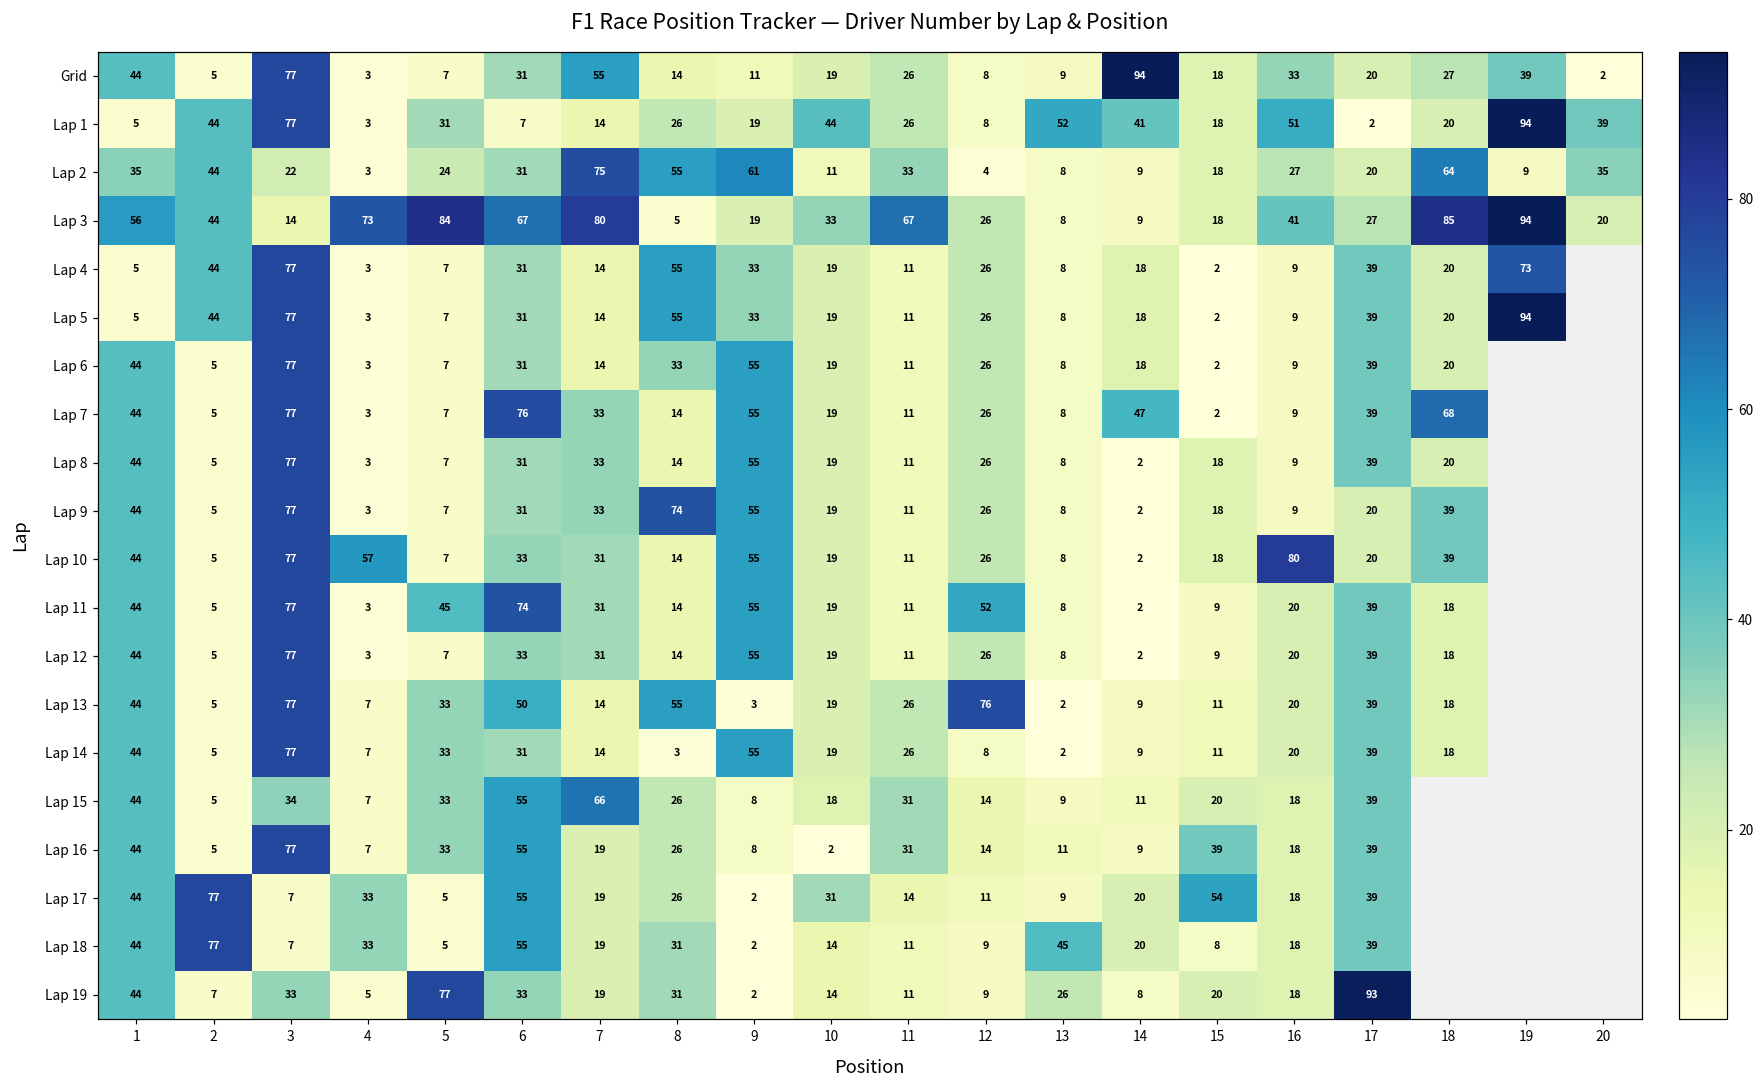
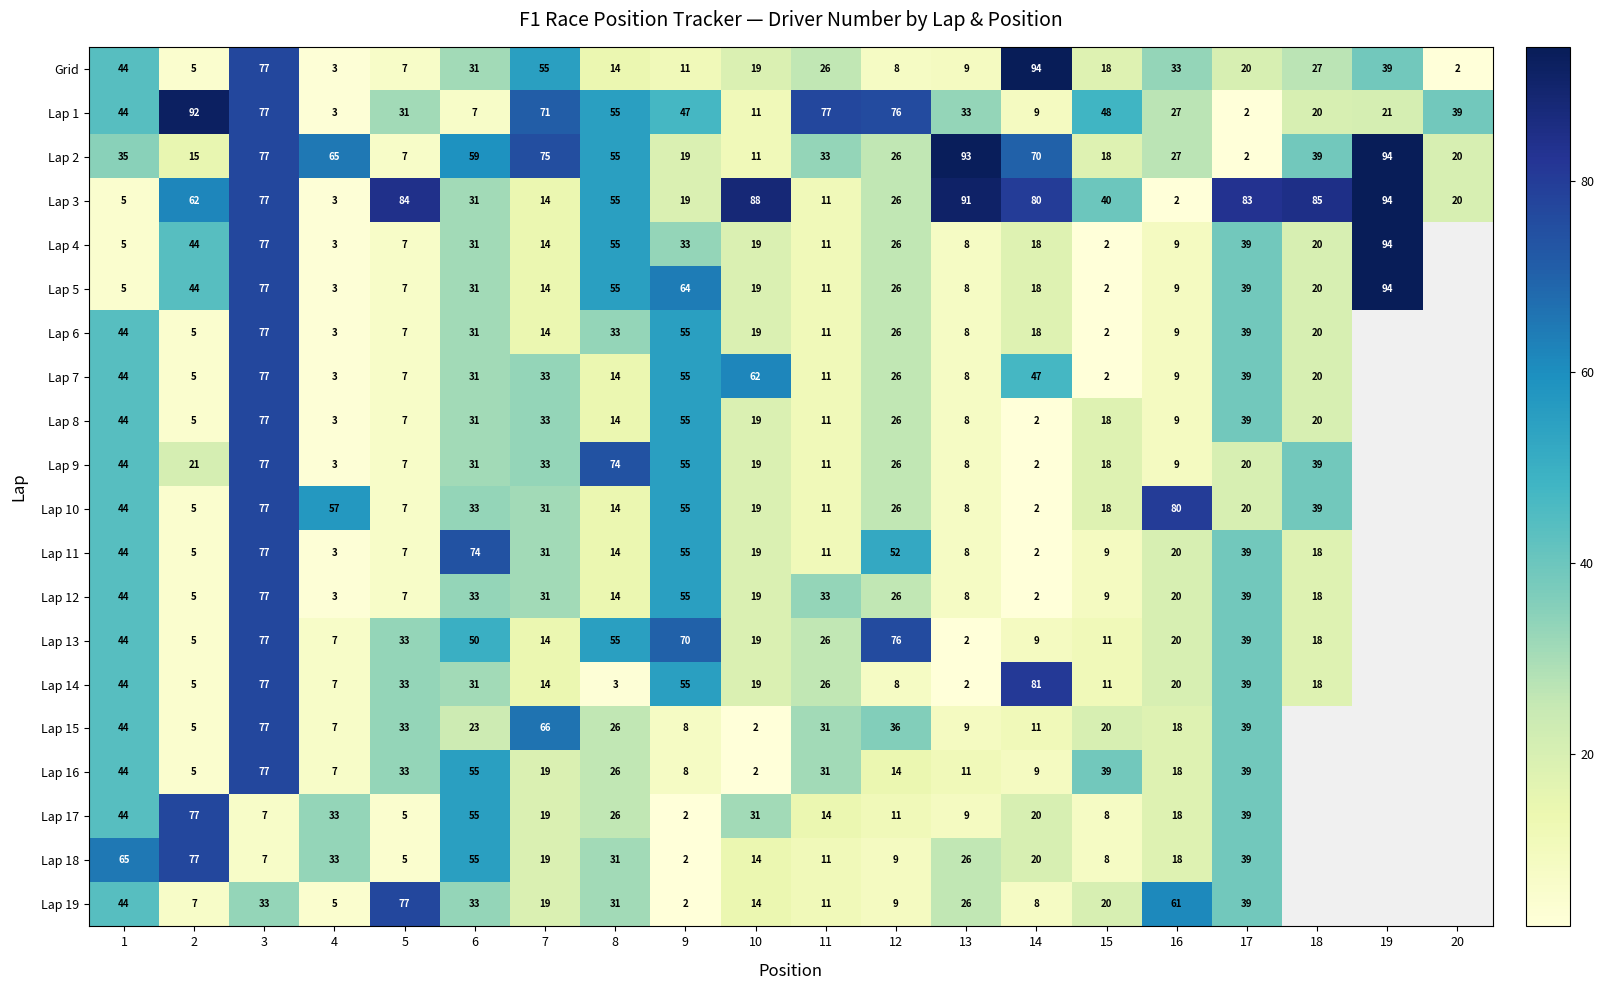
Lap 1, 1: 5 -> 44
Lap 1, 2: 44 -> 92
Lap 1, 7: 14 -> 71
Lap 1, 8: 26 -> 55
Lap 1, 9: 19 -> 47
Lap 1, 10: 44 -> 11
Lap 1, 11: 26 -> 77
Lap 1, 12: 8 -> 76
Lap 1, 13: 52 -> 33
Lap 1, 14: 41 -> 9
Lap 1, 15: 18 -> 48
Lap 1, 16: 51 -> 27
Lap 1, 19: 94 -> 21
Lap 2, 2: 44 -> 15
Lap 2, 3: 22 -> 77
Lap 2, 4: 3 -> 65
Lap 2, 5: 24 -> 7
Lap 2, 6: 31 -> 59
Lap 2, 9: 61 -> 19
Lap 2, 12: 4 -> 26
Lap 2, 13: 8 -> 93
Lap 2, 14: 9 -> 70
Lap 2, 17: 20 -> 2
Lap 2, 18: 64 -> 39
Lap 2, 19: 9 -> 94
Lap 2, 20: 35 -> 20
Lap 3, 1: 56 -> 5
Lap 3, 2: 44 -> 62
Lap 3, 3: 14 -> 77
Lap 3, 4: 73 -> 3
Lap 3, 6: 67 -> 31
Lap 3, 7: 80 -> 14
Lap 3, 8: 5 -> 55
Lap 3, 10: 33 -> 88
Lap 3, 11: 67 -> 11
Lap 3, 13: 8 -> 91
Lap 3, 14: 9 -> 80
Lap 3, 15: 18 -> 40
Lap 3, 16: 41 -> 2
Lap 3, 17: 27 -> 83
Lap 4, 19: 73 -> 94
Lap 5, 9: 33 -> 64
Lap 7, 6: 76 -> 31
Lap 7, 10: 19 -> 62
Lap 7, 18: 68 -> 20
Lap 9, 2: 5 -> 21
Lap 11, 5: 45 -> 7
Lap 12, 11: 11 -> 33
Lap 13, 9: 3 -> 70
Lap 14, 14: 9 -> 81
Lap 15, 3: 34 -> 77
Lap 15, 6: 55 -> 23
Lap 15, 10: 18 -> 2
Lap 15, 12: 14 -> 36
Lap 17, 15: 54 -> 8
Lap 18, 1: 44 -> 65
Lap 18, 13: 45 -> 26
Lap 19, 16: 18 -> 61
Lap 19, 17: 93 -> 39
